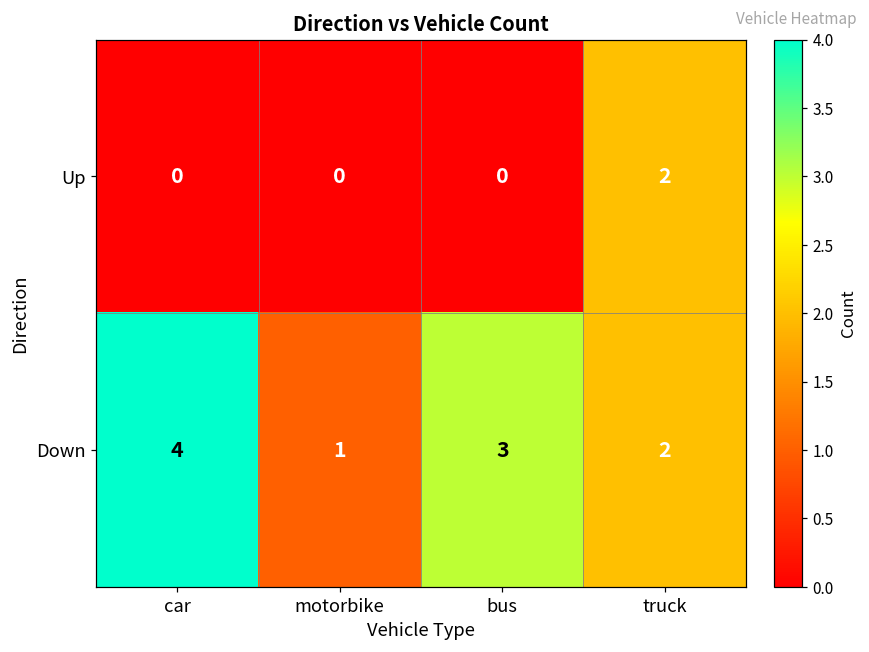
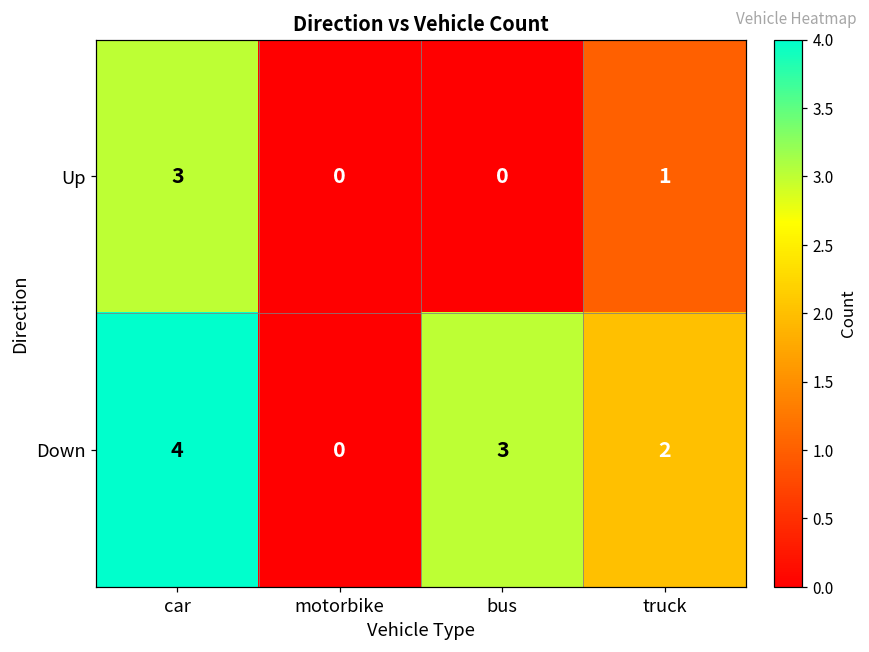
Up, car: 0 -> 3
Up, truck: 2 -> 1
Down, motorbike: 1 -> 0
